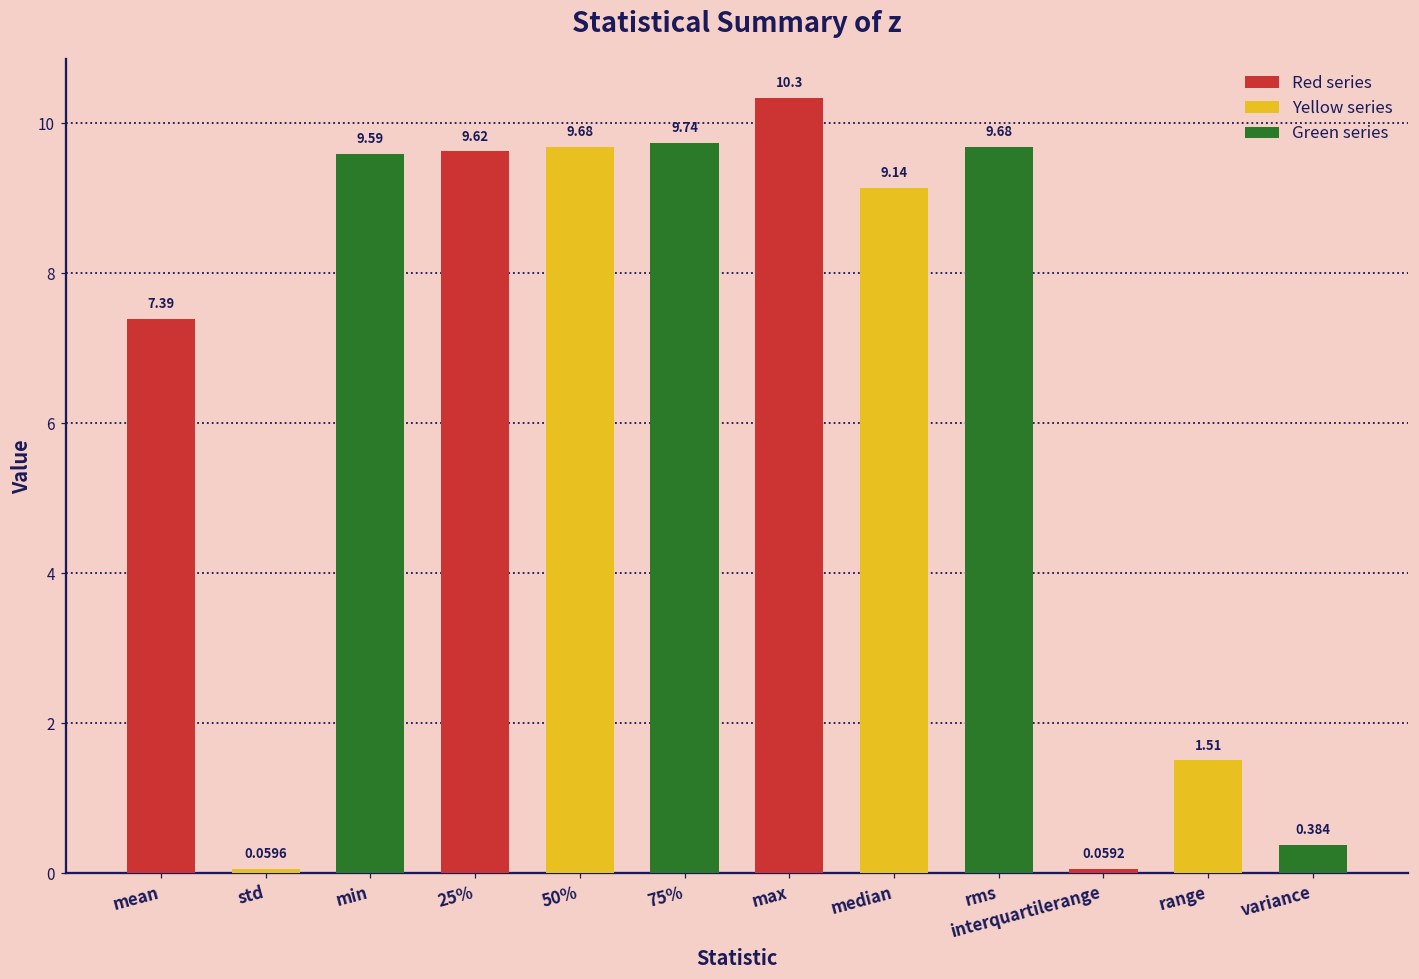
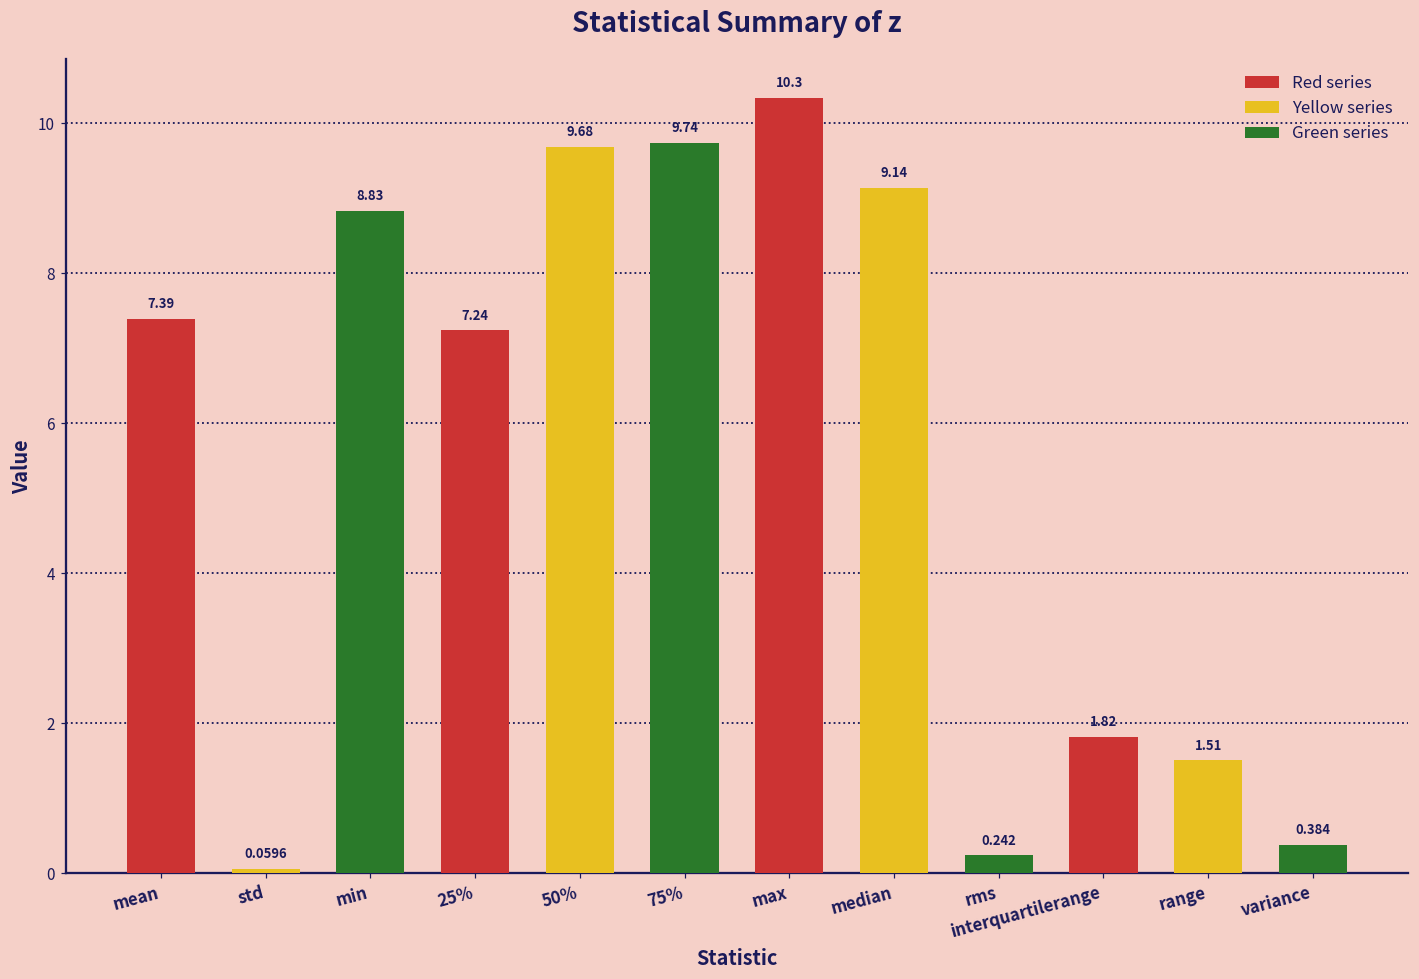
min: 9.59 -> 8.83
25%: 9.62 -> 7.24
rms: 9.68 -> 0.242
interquartilerange: 0.0592 -> 1.82
